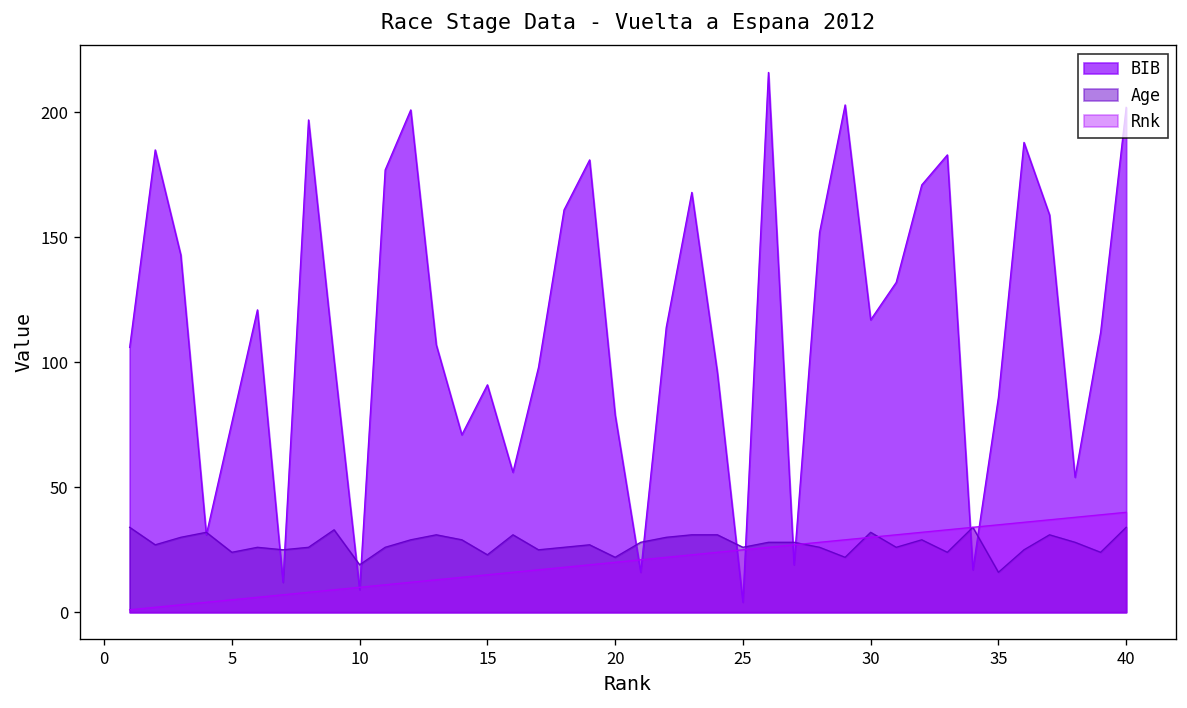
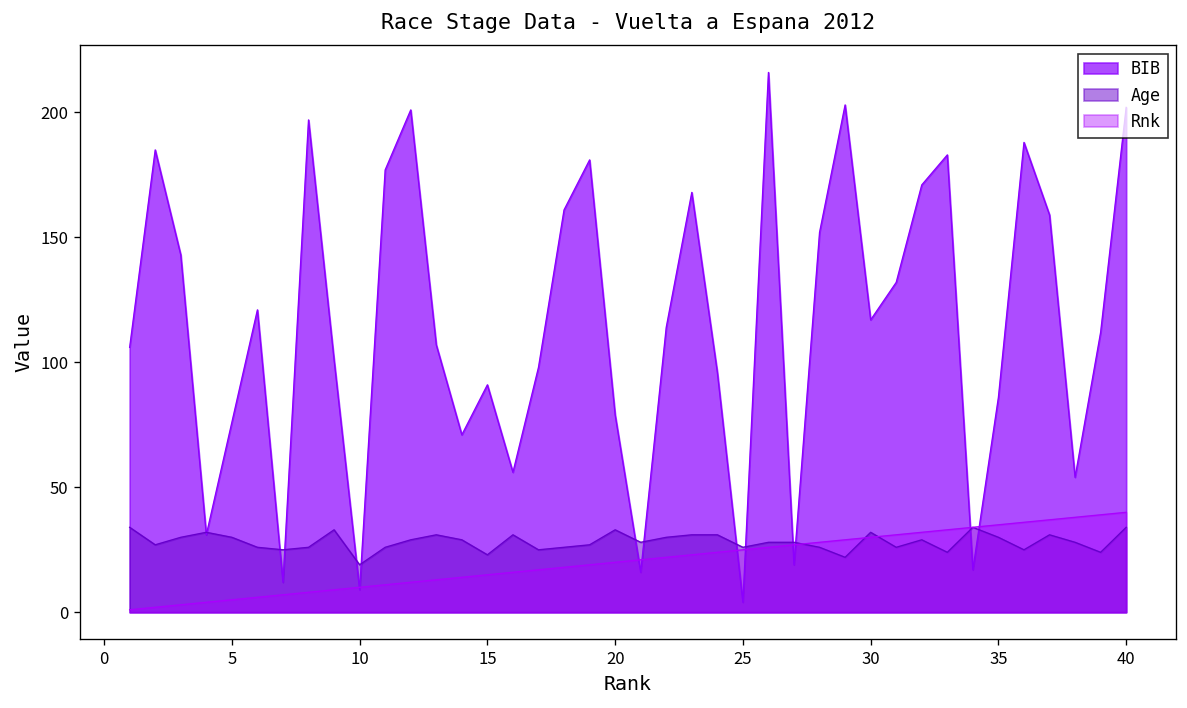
Age, 5: 24 -> 30
Age, 20: 22 -> 33
Age, 35: 16 -> 30
